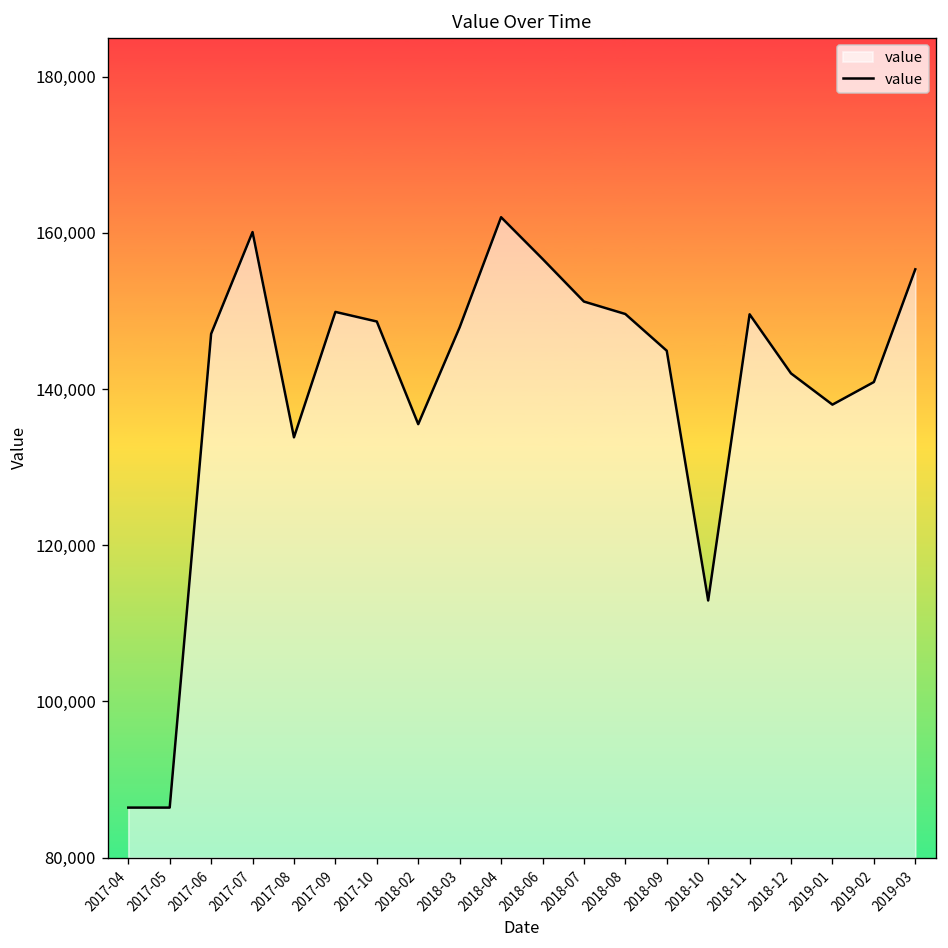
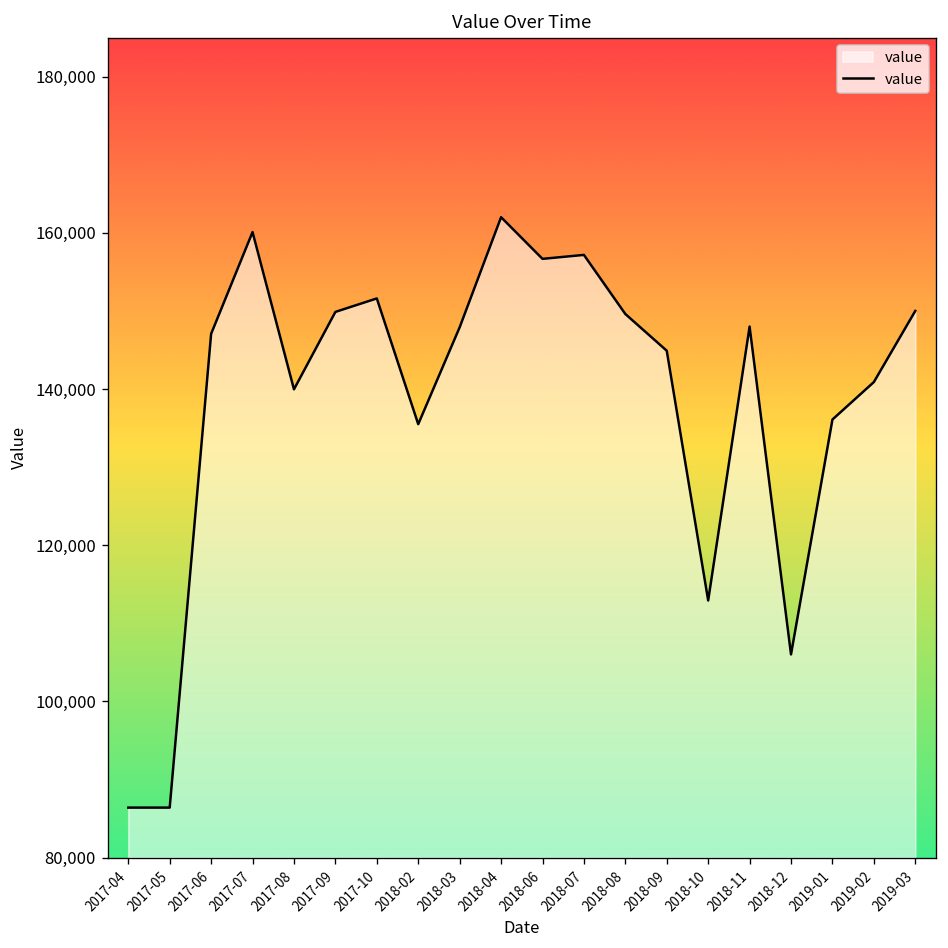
2017-08: 134,000 -> 140,000
2017-10: 149,000 -> 152,000
2018-07: 151,000 -> 157,000
2018-11: 150,000 -> 148,000
2018-12: 142,000 -> 106,000
2019-01: 138,000 -> 136,000
2019-03: 155,000 -> 150,000
